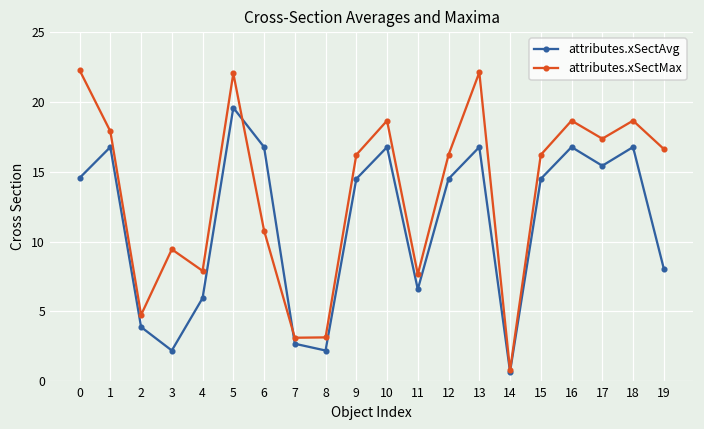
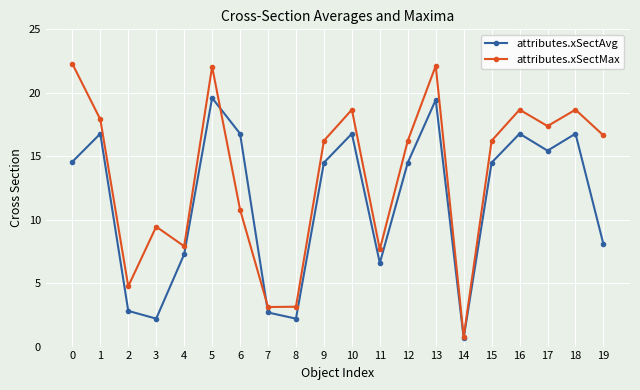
attributes.xSectAvg, 2: 3.9 -> 2.8
attributes.xSectAvg, 4: 6.0 -> 7.3
attributes.xSectAvg, 13: 16.8 -> 19.4
